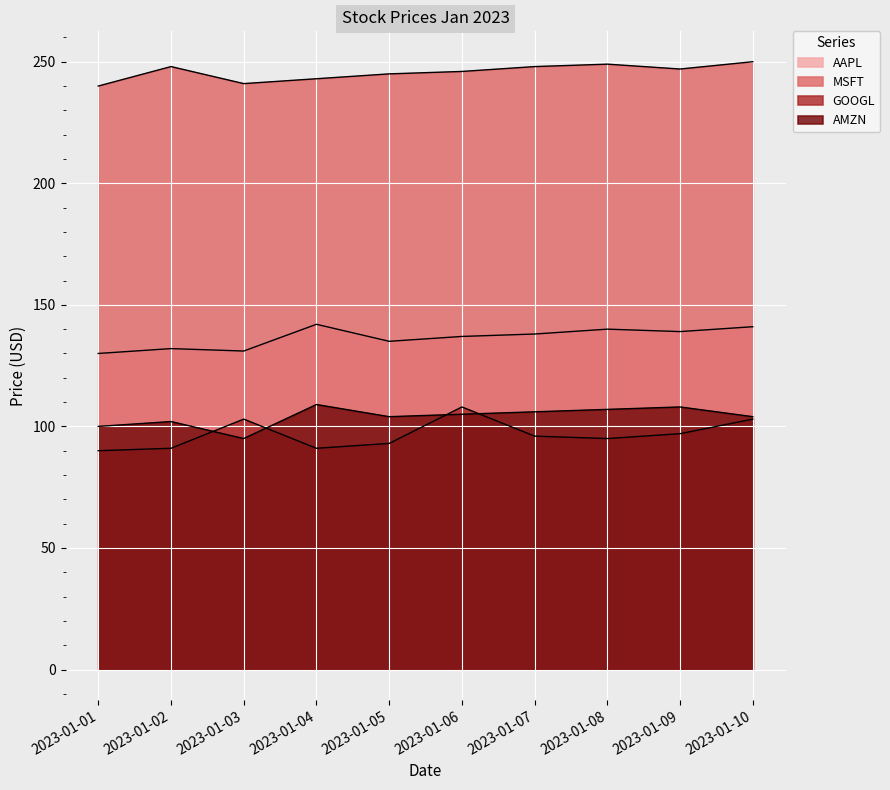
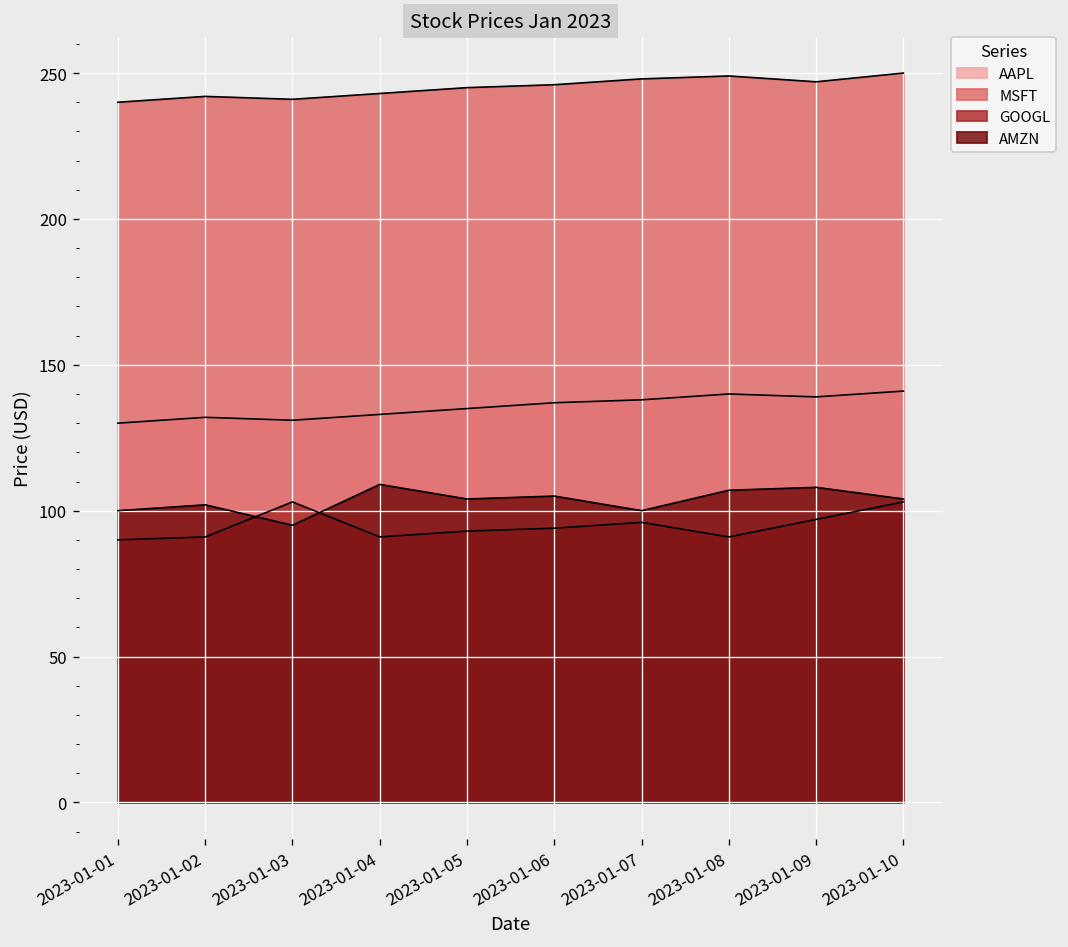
MSFT, 2023-01-02: 248 -> 242
AAPL, 2023-01-04: 142 -> 133
GOOGL, 2023-01-06: 108 -> 94
AMZN, 2023-01-07: 106 -> 100
GOOGL, 2023-01-08: 95 -> 91
